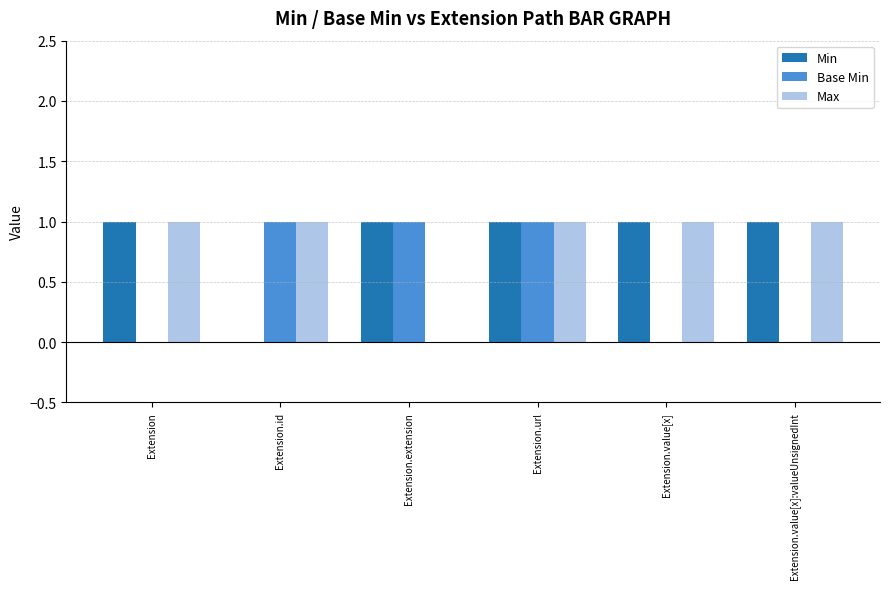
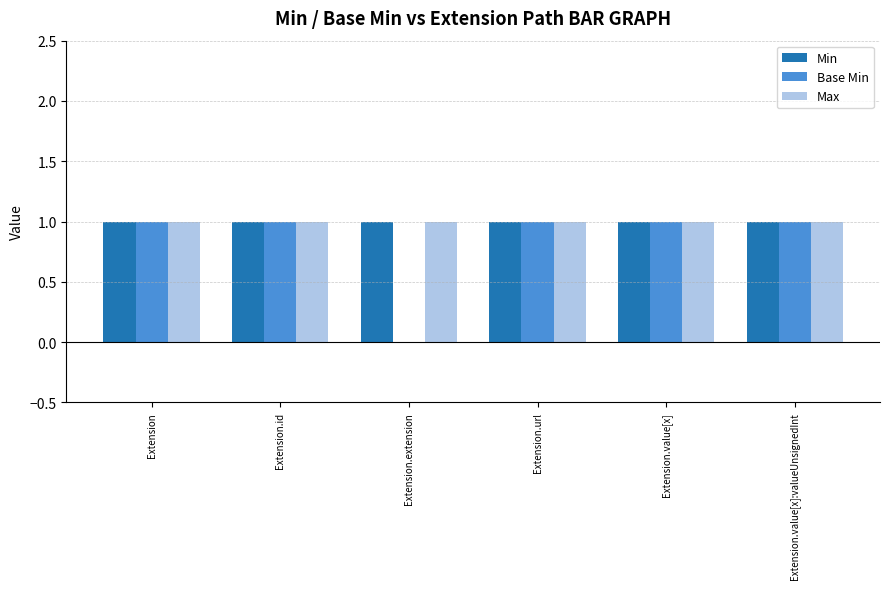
Base Min, Extension: 0 -> 1
Min, Extension.id: 0 -> 1
Base Min, Extension.extension: 1 -> 0
Max, Extension.extension: 0 -> 1
Base Min, Extension.value[x]: 0 -> 1
Base Min, Extension.value[x]:valueUnsignedInt: 0 -> 1
